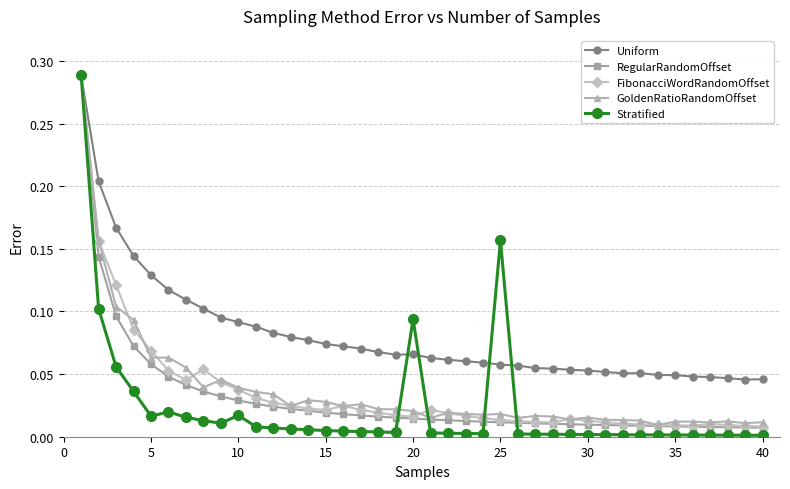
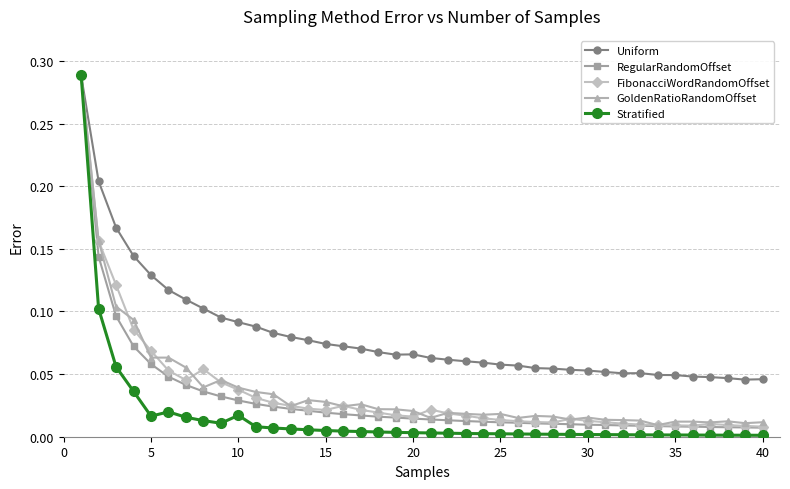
Stratified, 20: 0.094 -> 0.003
Stratified, 25: 0.157 -> 0.002
